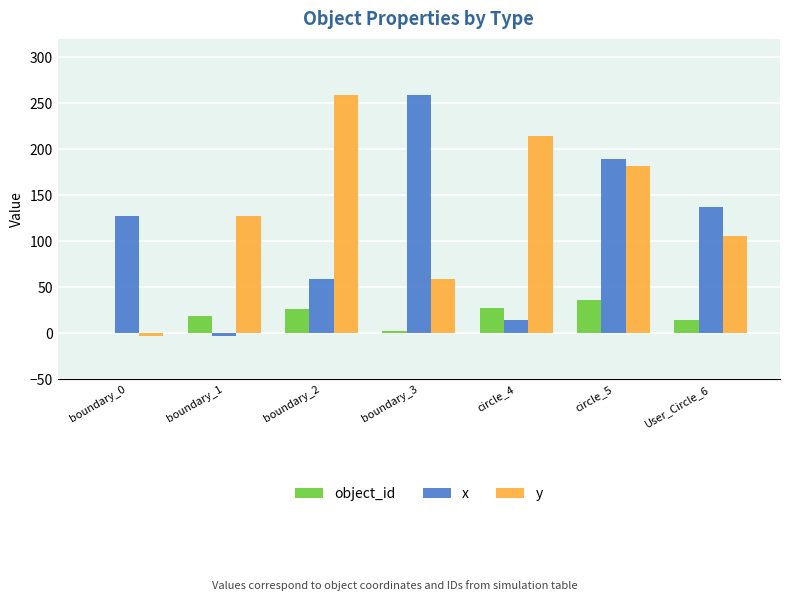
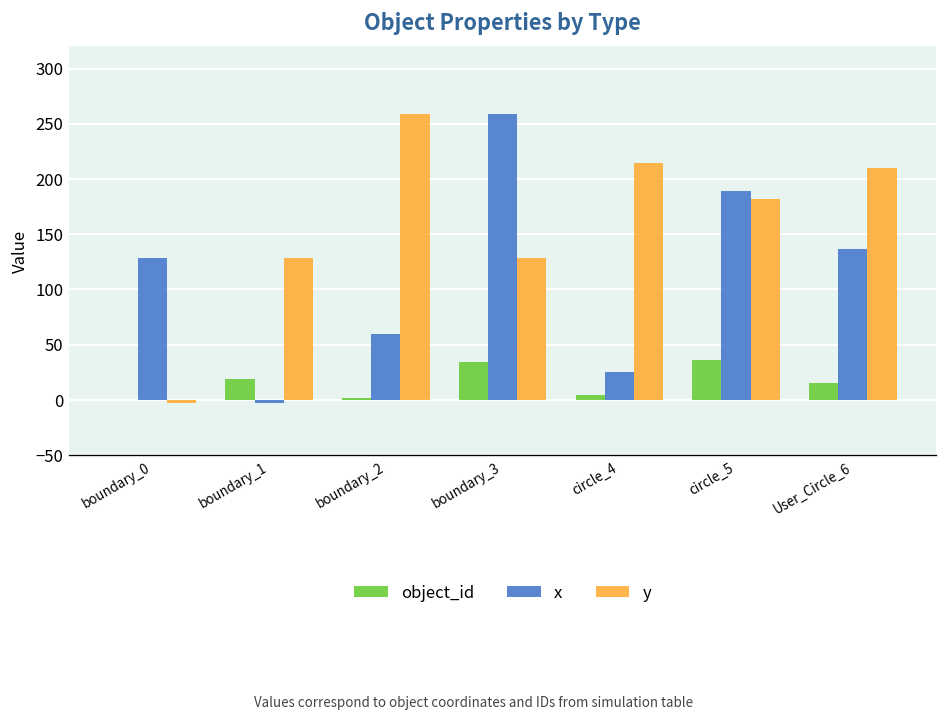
object_id, boundary_2: 30 -> 0
object_id, boundary_3: 0 -> 30
y, boundary_3: 60 -> 130
object_id, circle_4: 30 -> 0
x, circle_4: 10 -> 30
y, User_Circle_6: 110 -> 210
